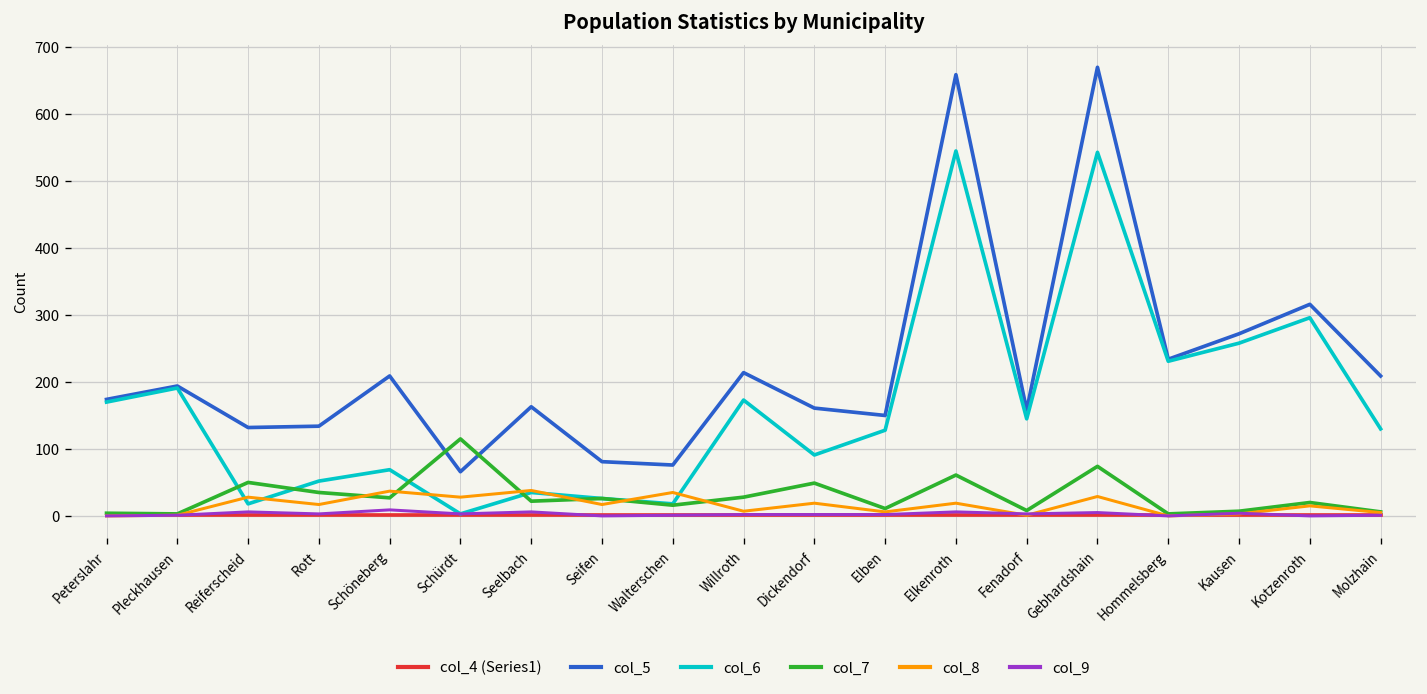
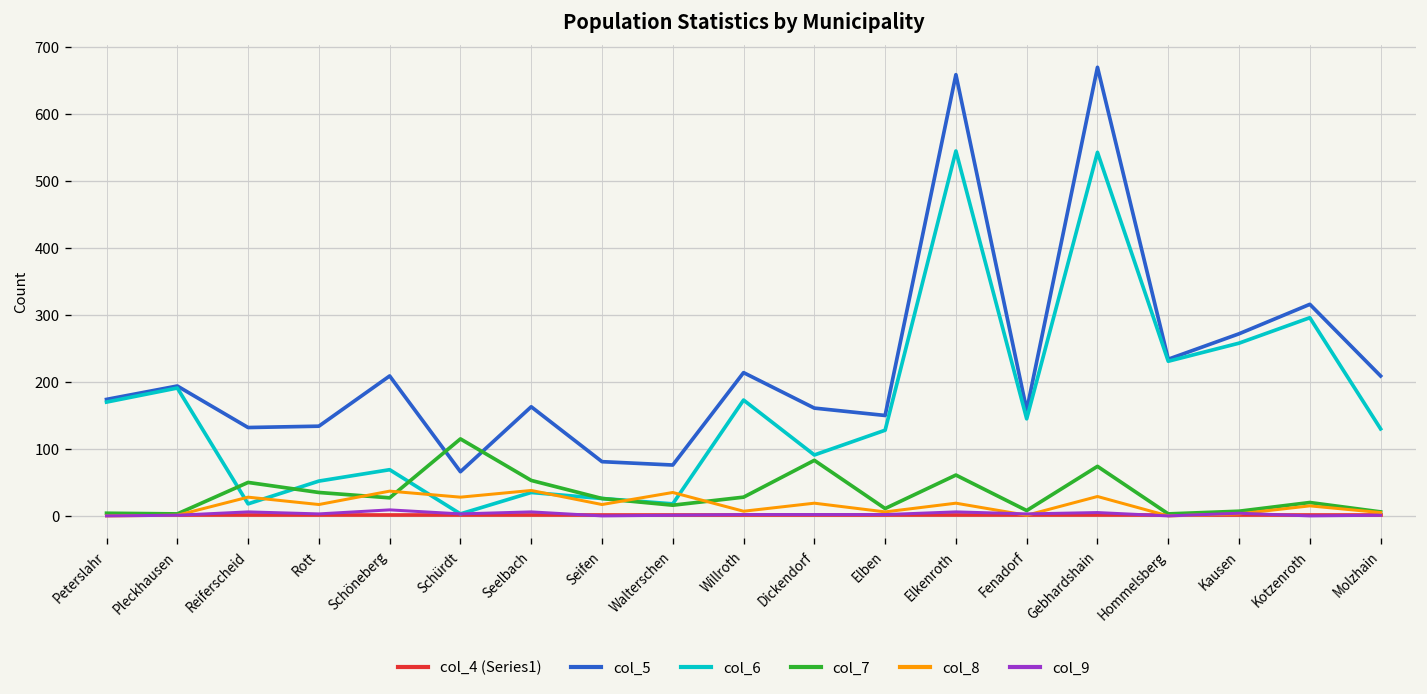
col_7, Seelbach: 20 -> 50
col_7, Dickendorf: 50 -> 80
